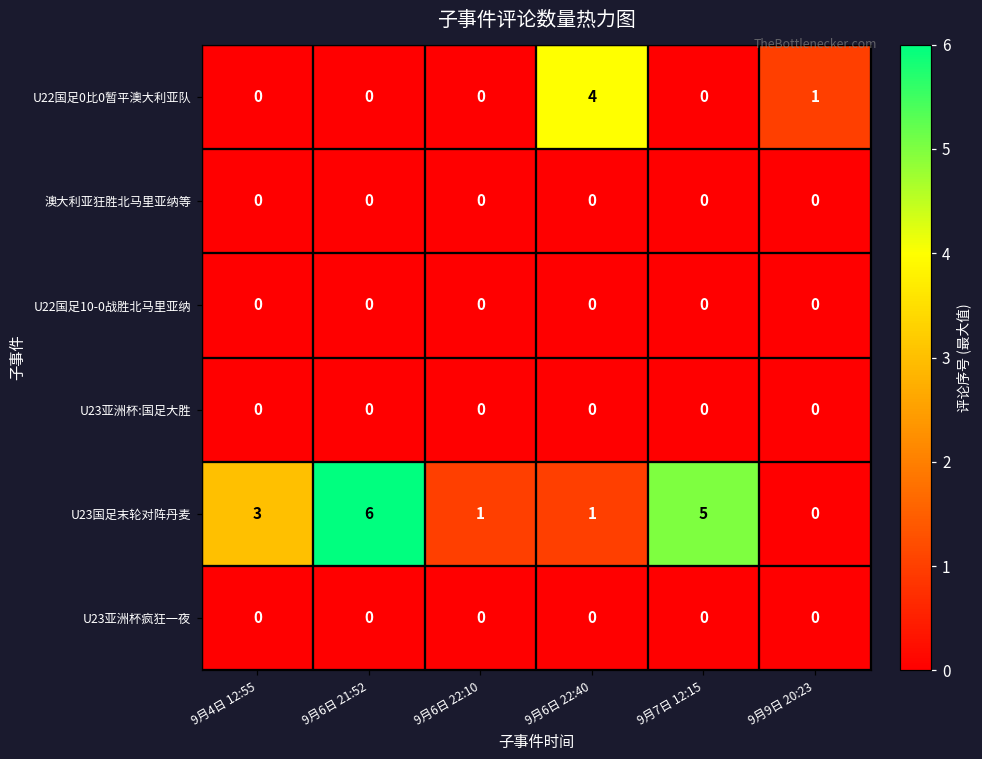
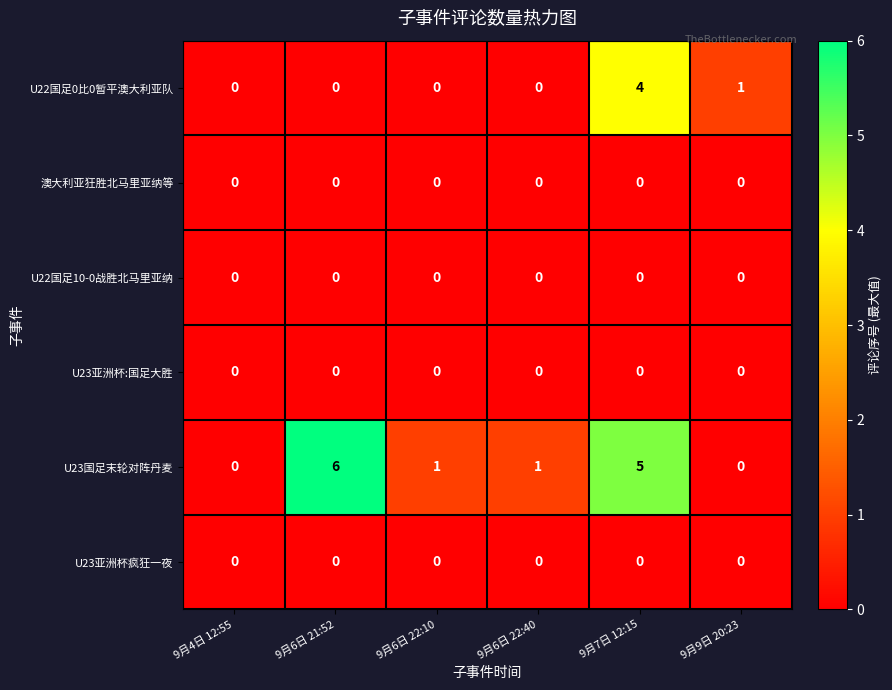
U22国足0比0暂平澳大利亚队, 9月6日 22:40: 4 -> 0
U22国足0比0暂平澳大利亚队, 9月7日 12:15: 0 -> 4
U23国足末轮对阵丹麦, 9月4日 12:55: 3 -> 0
